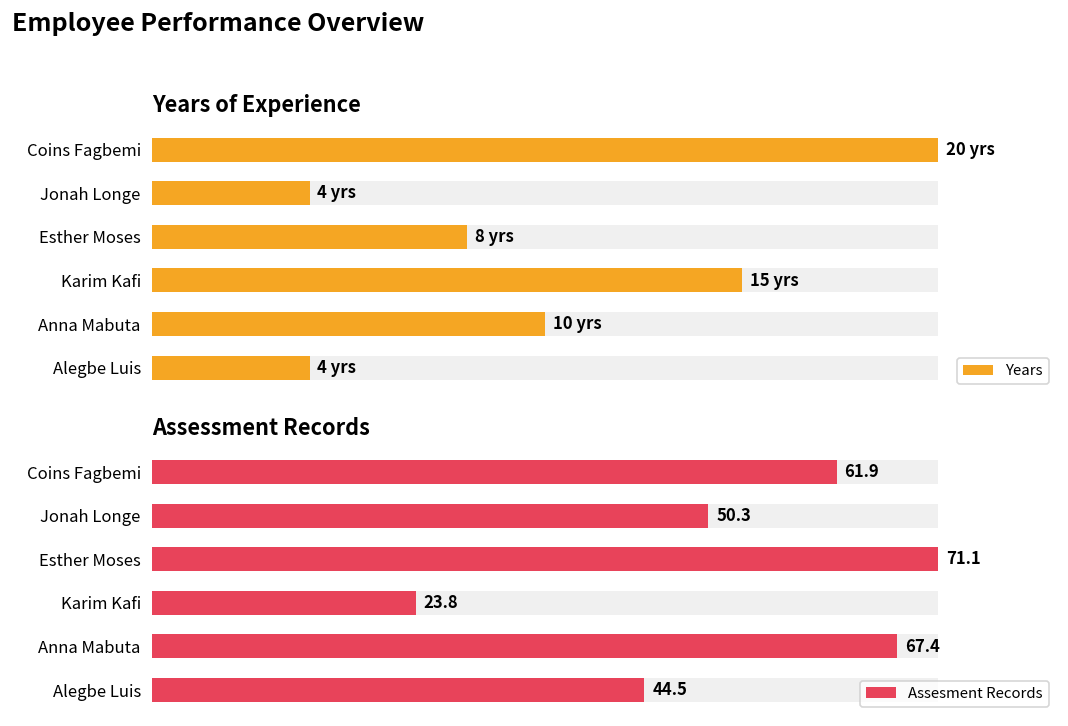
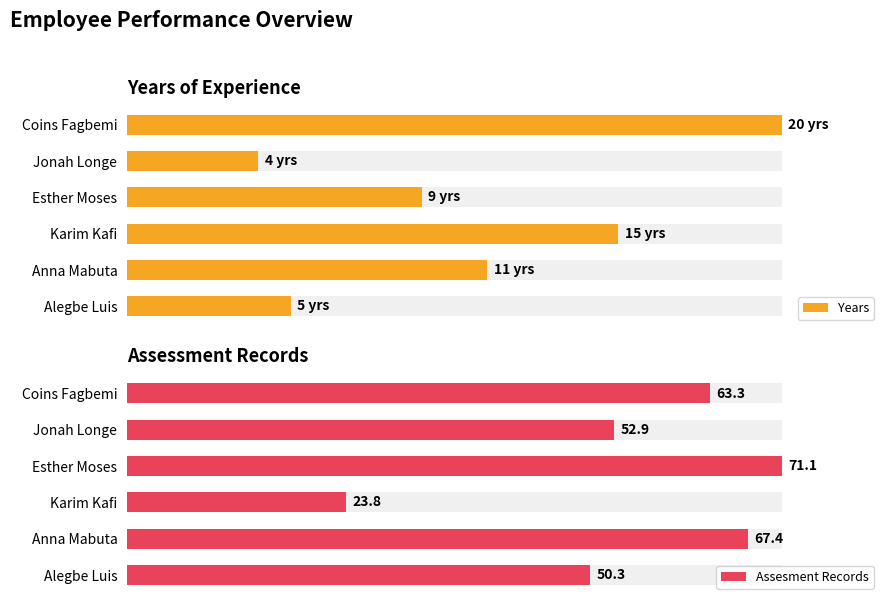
Years of Experience, Years, Esther Moses: 8 -> 9
Years of Experience, Years, Anna Mabuta: 10 -> 11
Years of Experience, Years, Alegbe Luis: 4 -> 5
Assessment Records, Assesment Records, Coins Fagbemi: 61.9 -> 63.3
Assessment Records, Assesment Records, Jonah Longe: 50.3 -> 52.9
Assessment Records, Assesment Records, Alegbe Luis: 44.5 -> 50.3
